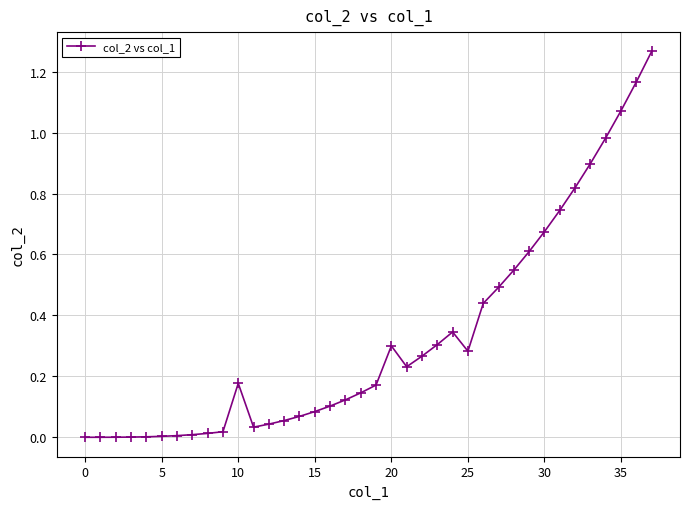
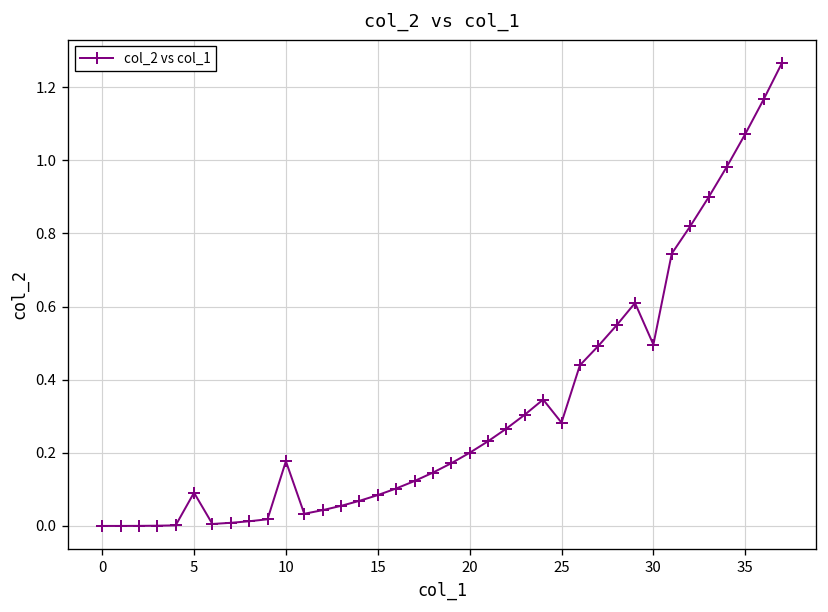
5: 0.00 -> 0.09
20: 0.3 -> 0.2
30: 0.68 -> 0.50
